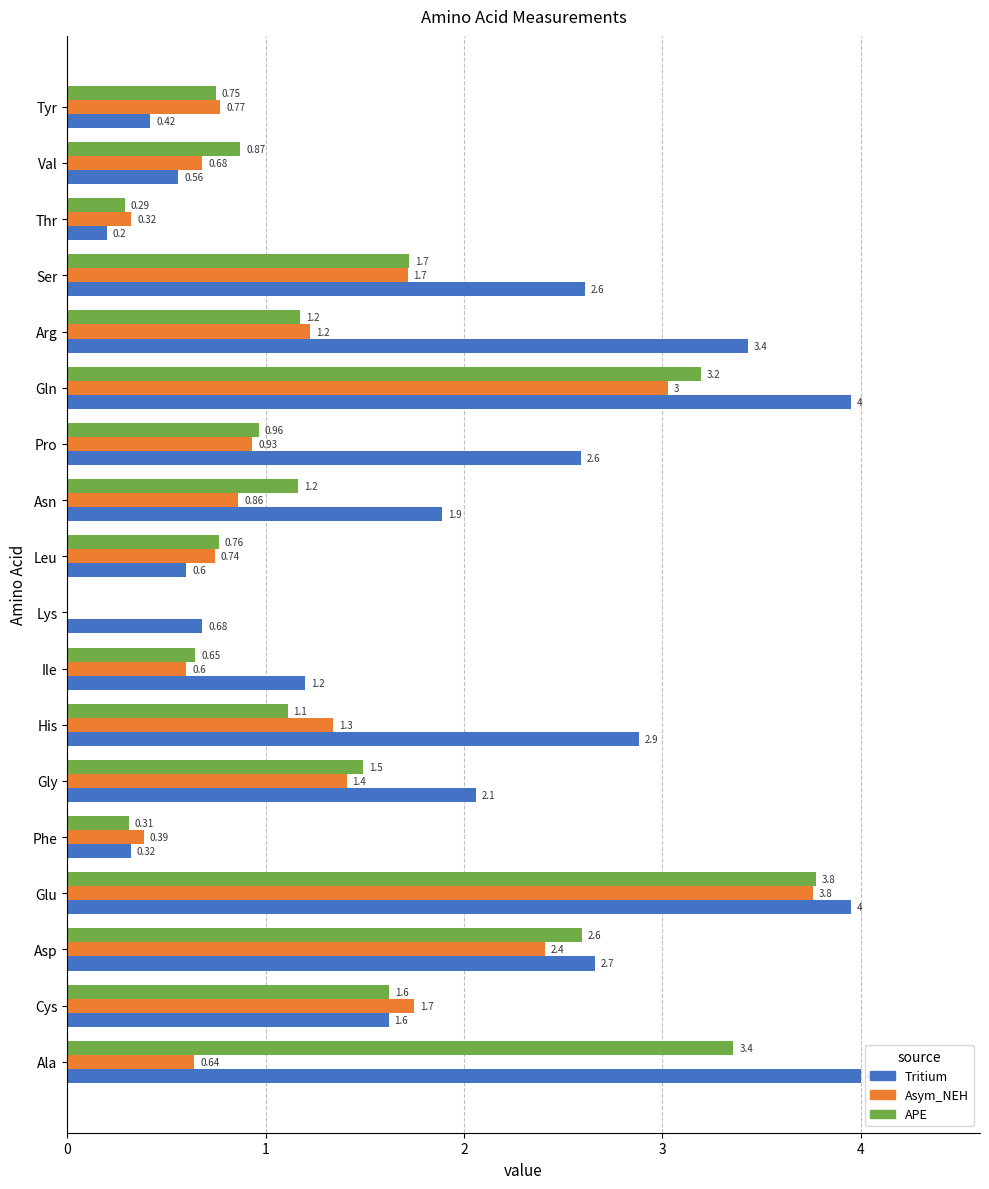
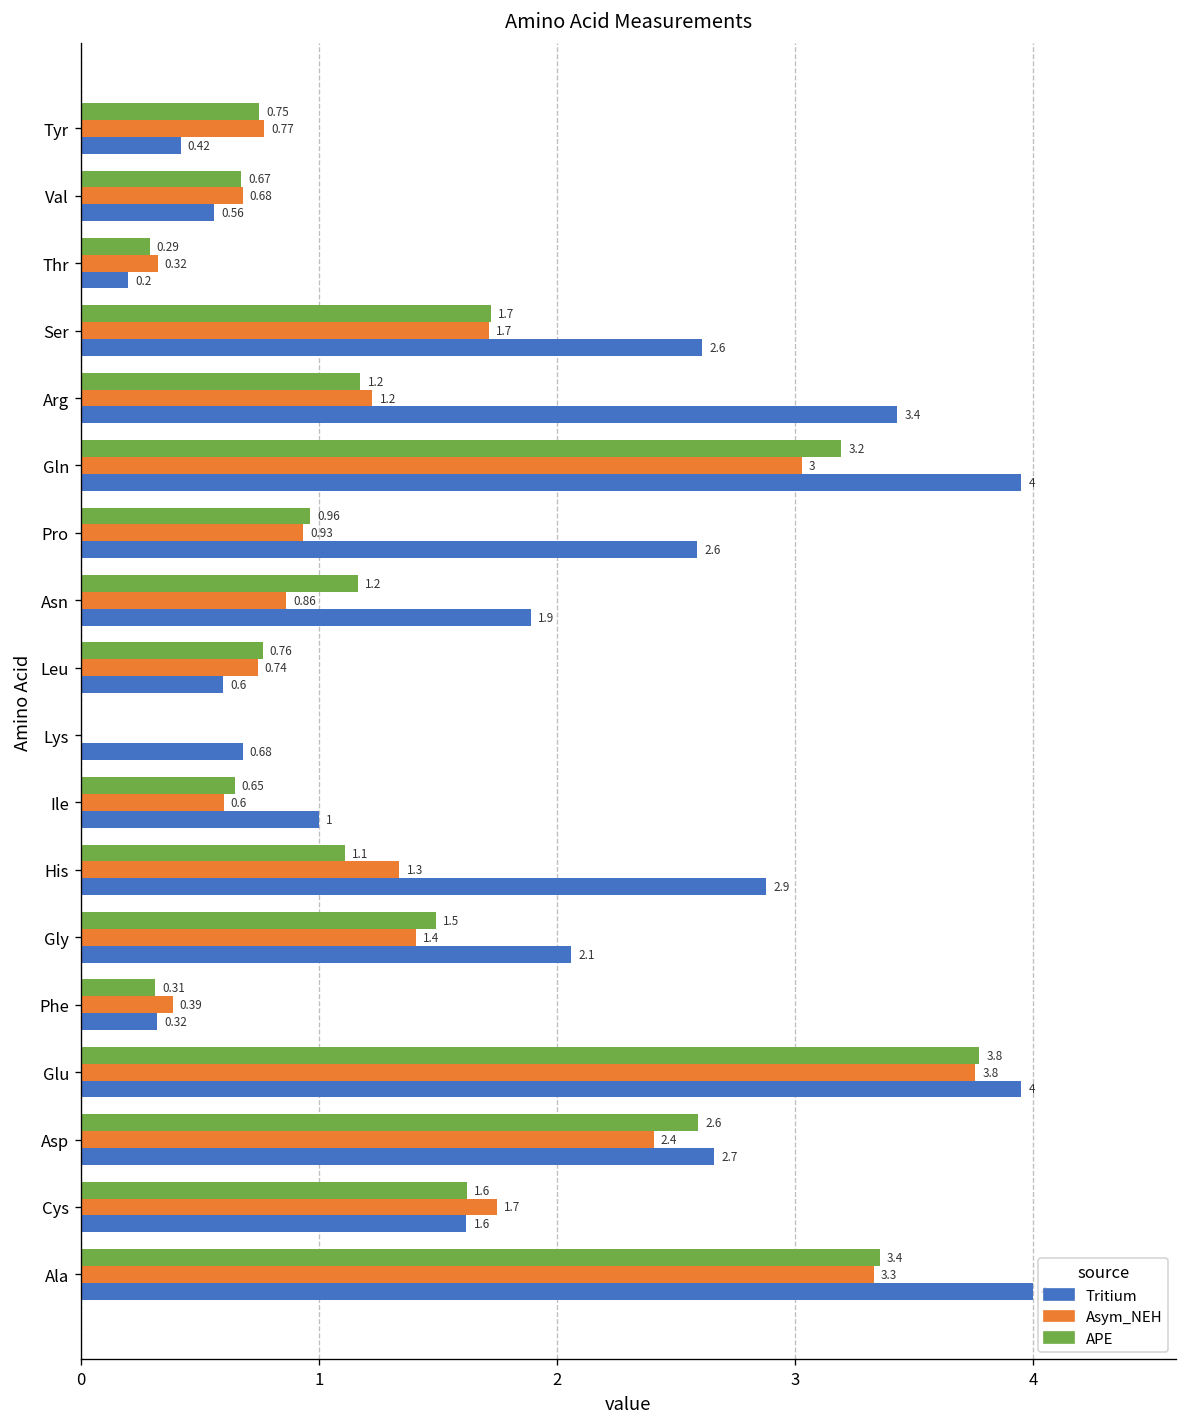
APE, Val: 0.87 -> 0.67
Tritium, Ile: 1.2 -> 1
Asym_NEH, Ala: 0.64 -> 3.3
